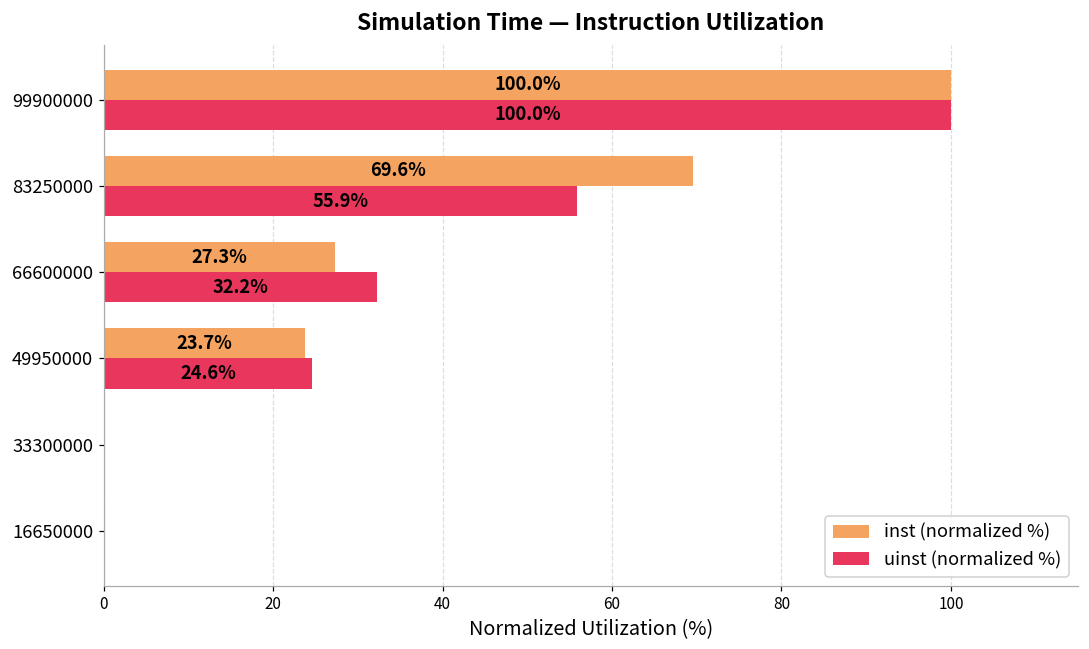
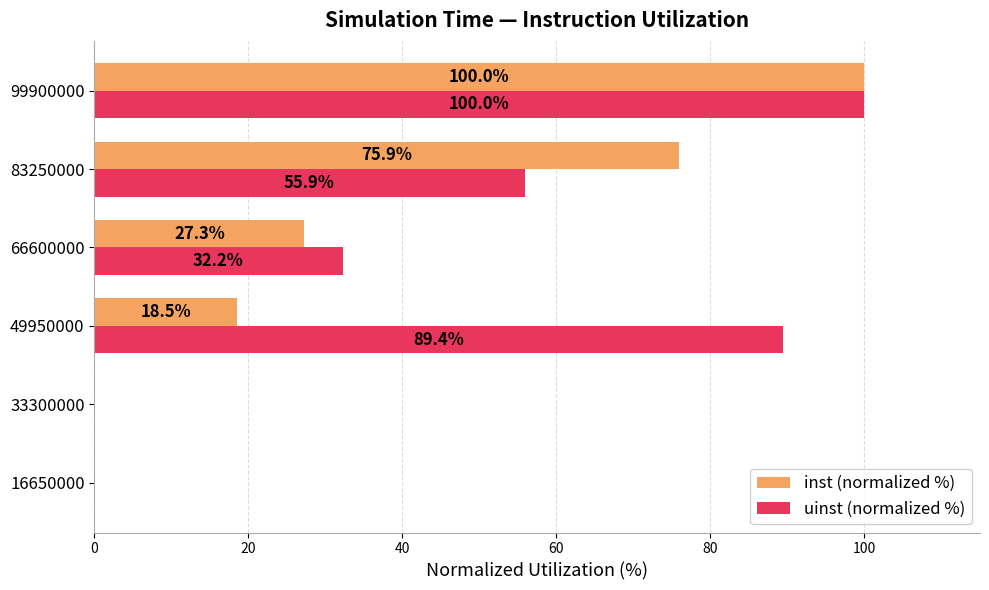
inst (normalized %), 83250000: 69.6% -> 75.9%
inst (normalized %), 49950000: 23.7% -> 18.5%
uinst (normalized %), 49950000: 24.6% -> 89.4%
